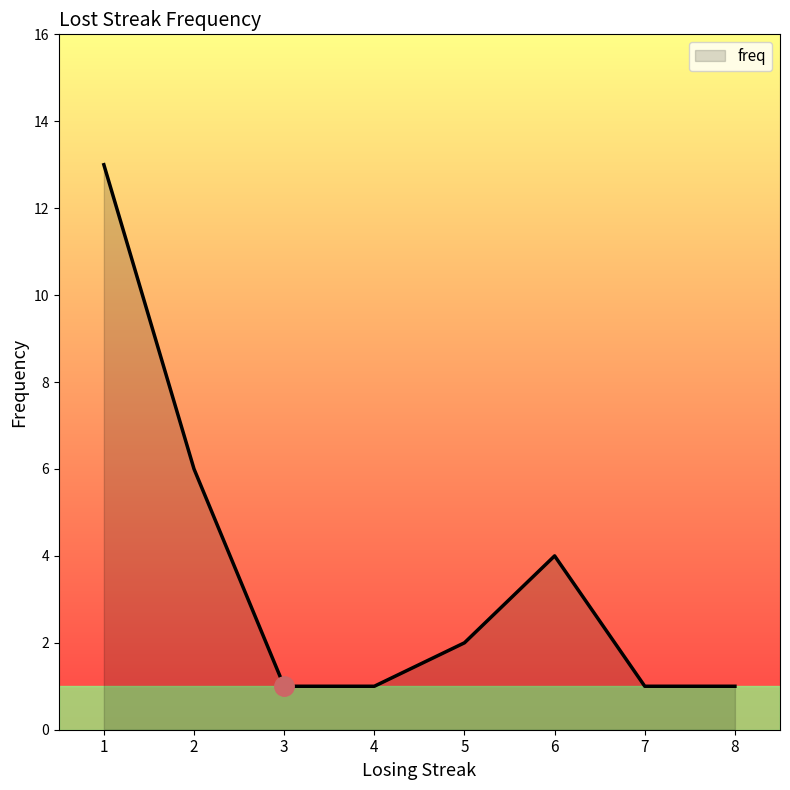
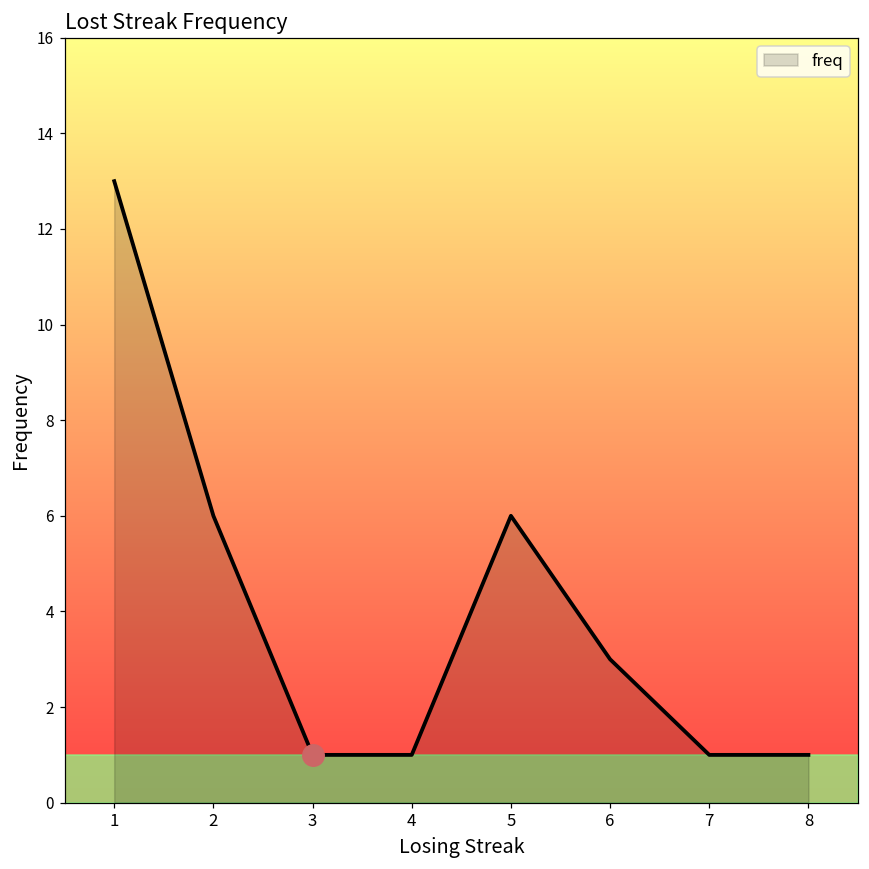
freq, 5: 2 -> 6
freq, 6: 4 -> 3
